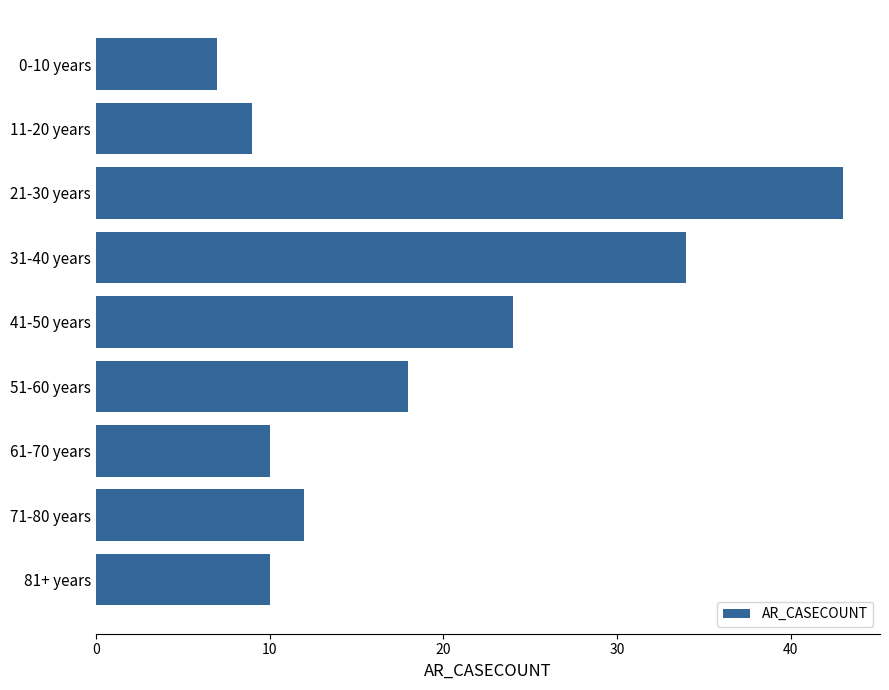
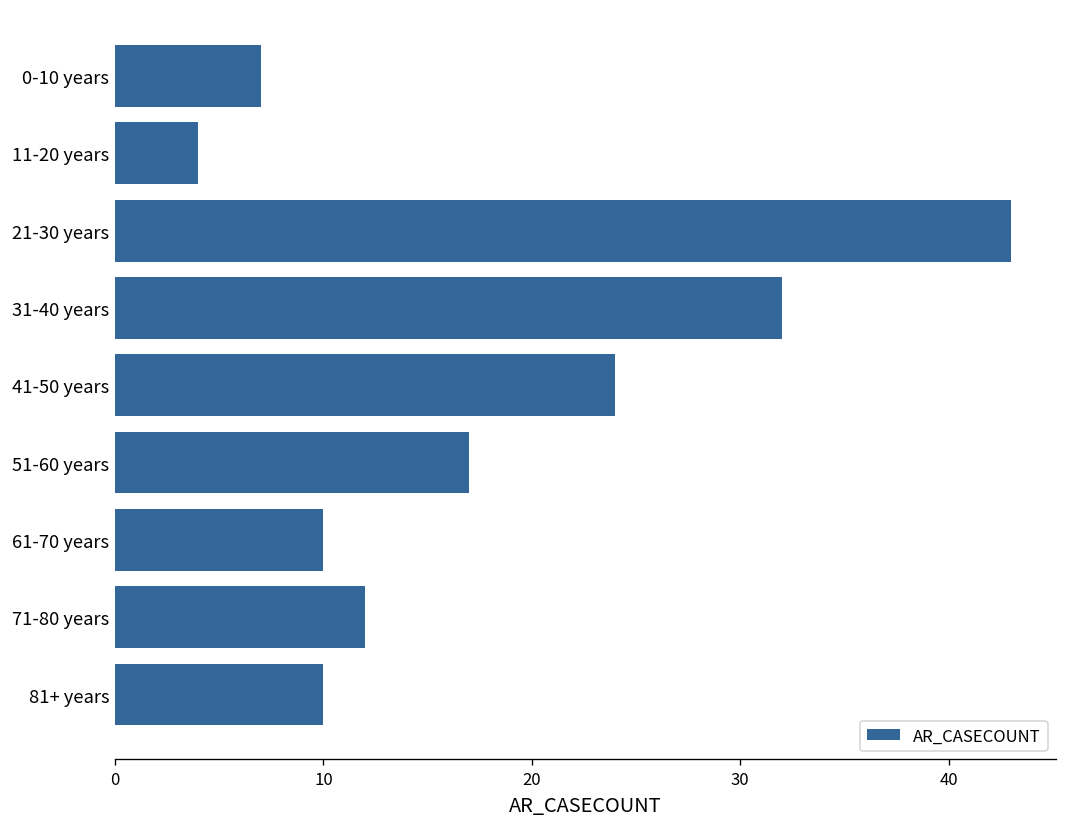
11-20 years: 9 -> 4
31-40 years: 34 -> 32
51-60 years: 18 -> 17
